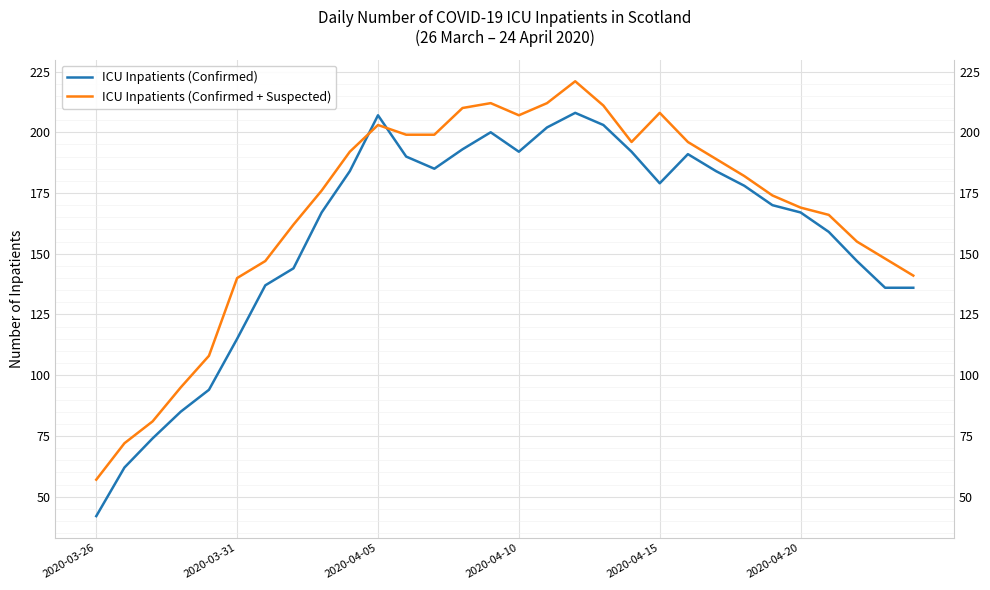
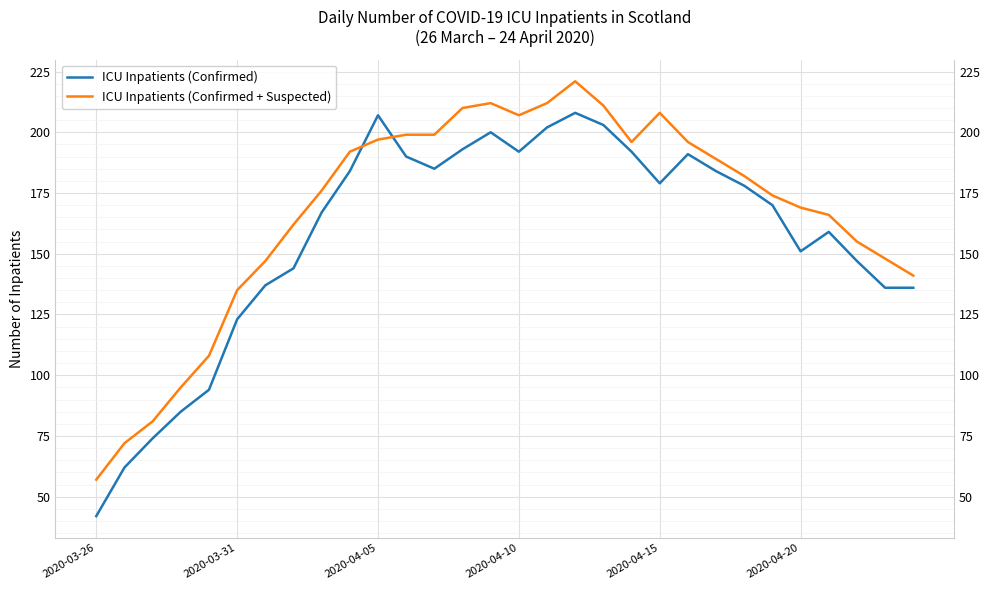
ICU Inpatients (Confirmed), 2020-03-31: 115 -> 123
ICU Inpatients (Confirmed + Suspected), 2020-03-31: 140 -> 135
ICU Inpatients (Confirmed + Suspected), 2020-04-05: 203 -> 197
ICU Inpatients (Confirmed), 2020-04-20: 167 -> 151
